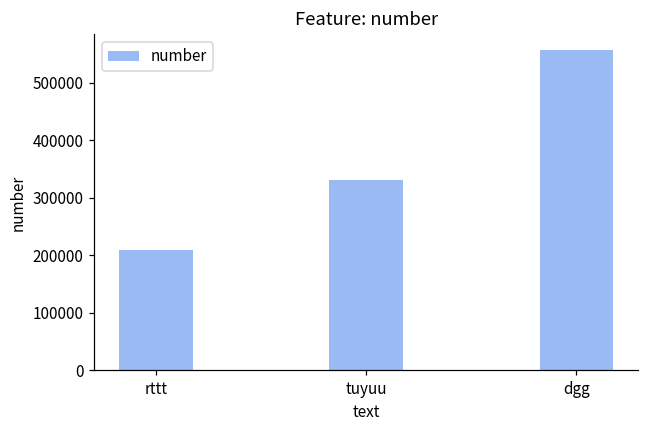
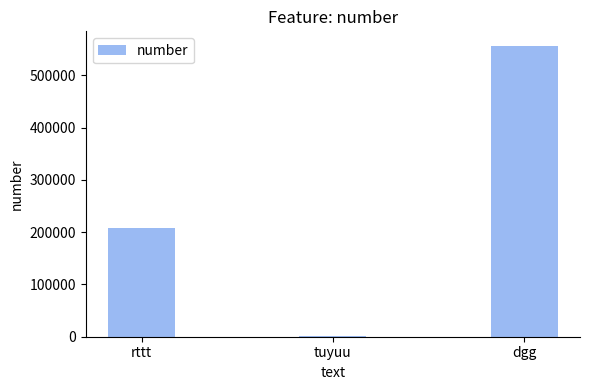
tuyuu: 330000 -> 0
